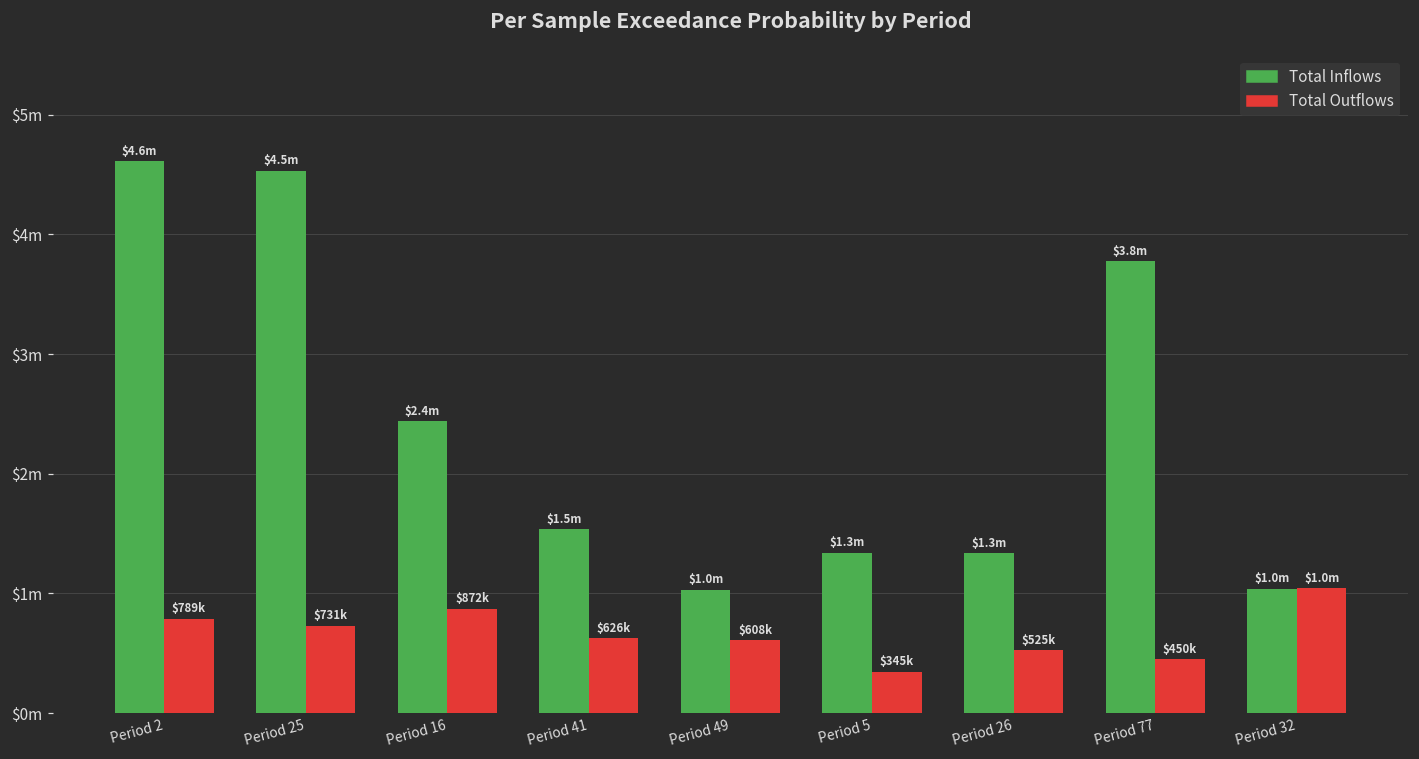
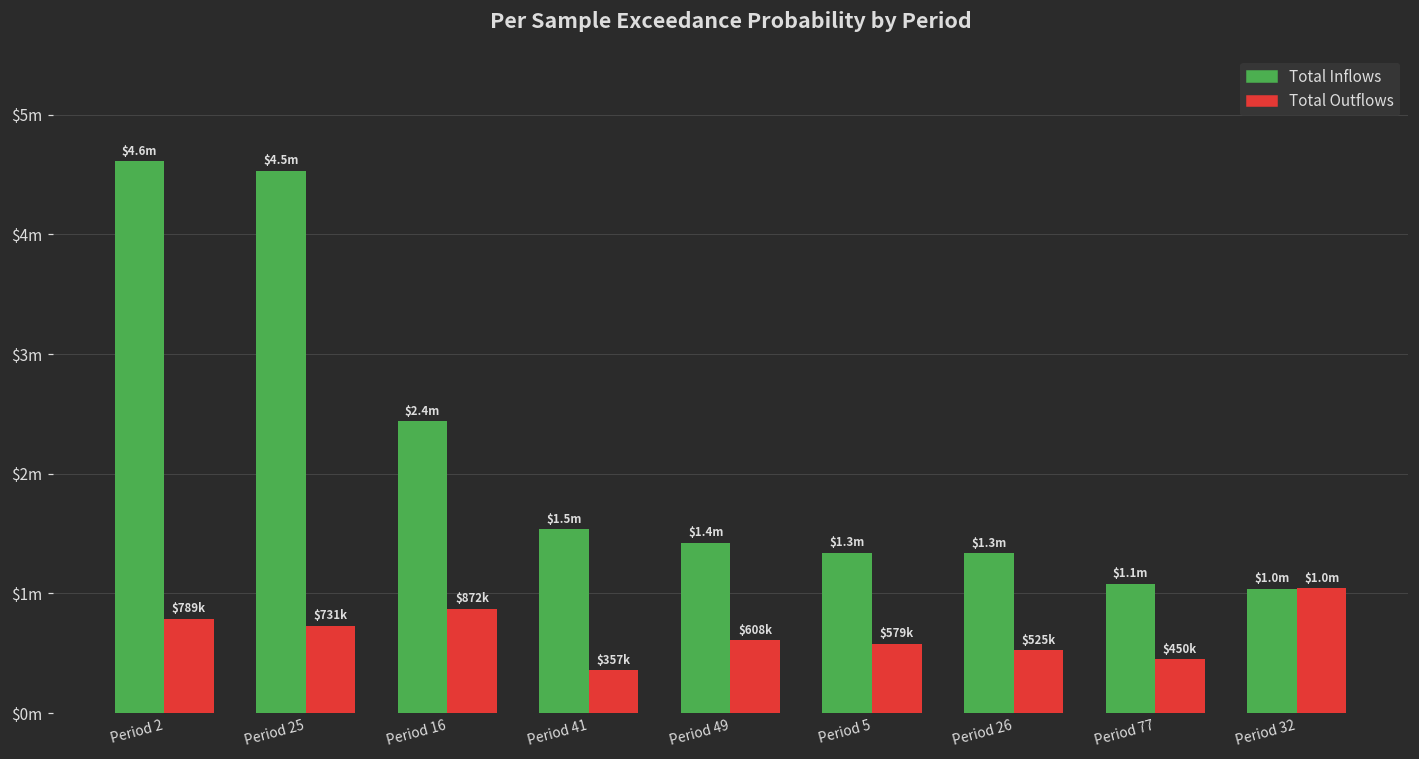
Total Outflows, Period 41: $626k -> $357k
Total Inflows, Period 49: $1.0m -> $1.4m
Total Outflows, Period 5: $345k -> $579k
Total Inflows, Period 77: $3.8m -> $1.1m
